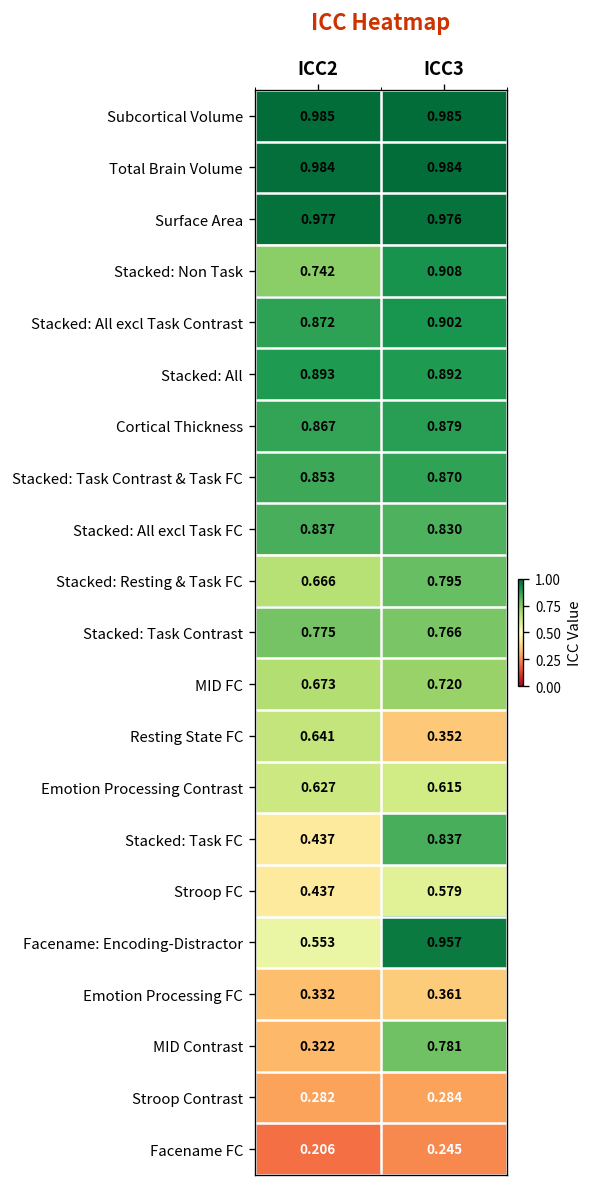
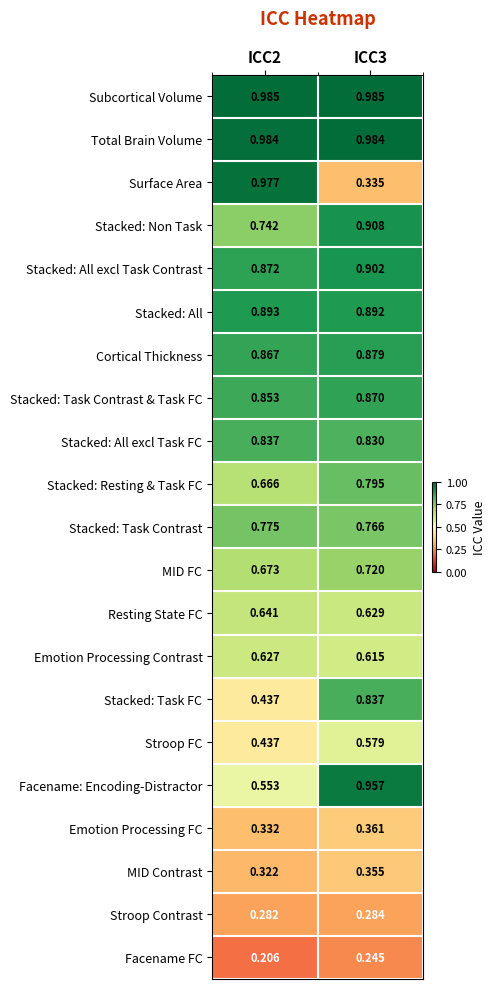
Surface Area, ICC3: 0.976 -> 0.335
Resting State FC, ICC3: 0.352 -> 0.629
MID Contrast, ICC3: 0.781 -> 0.355
